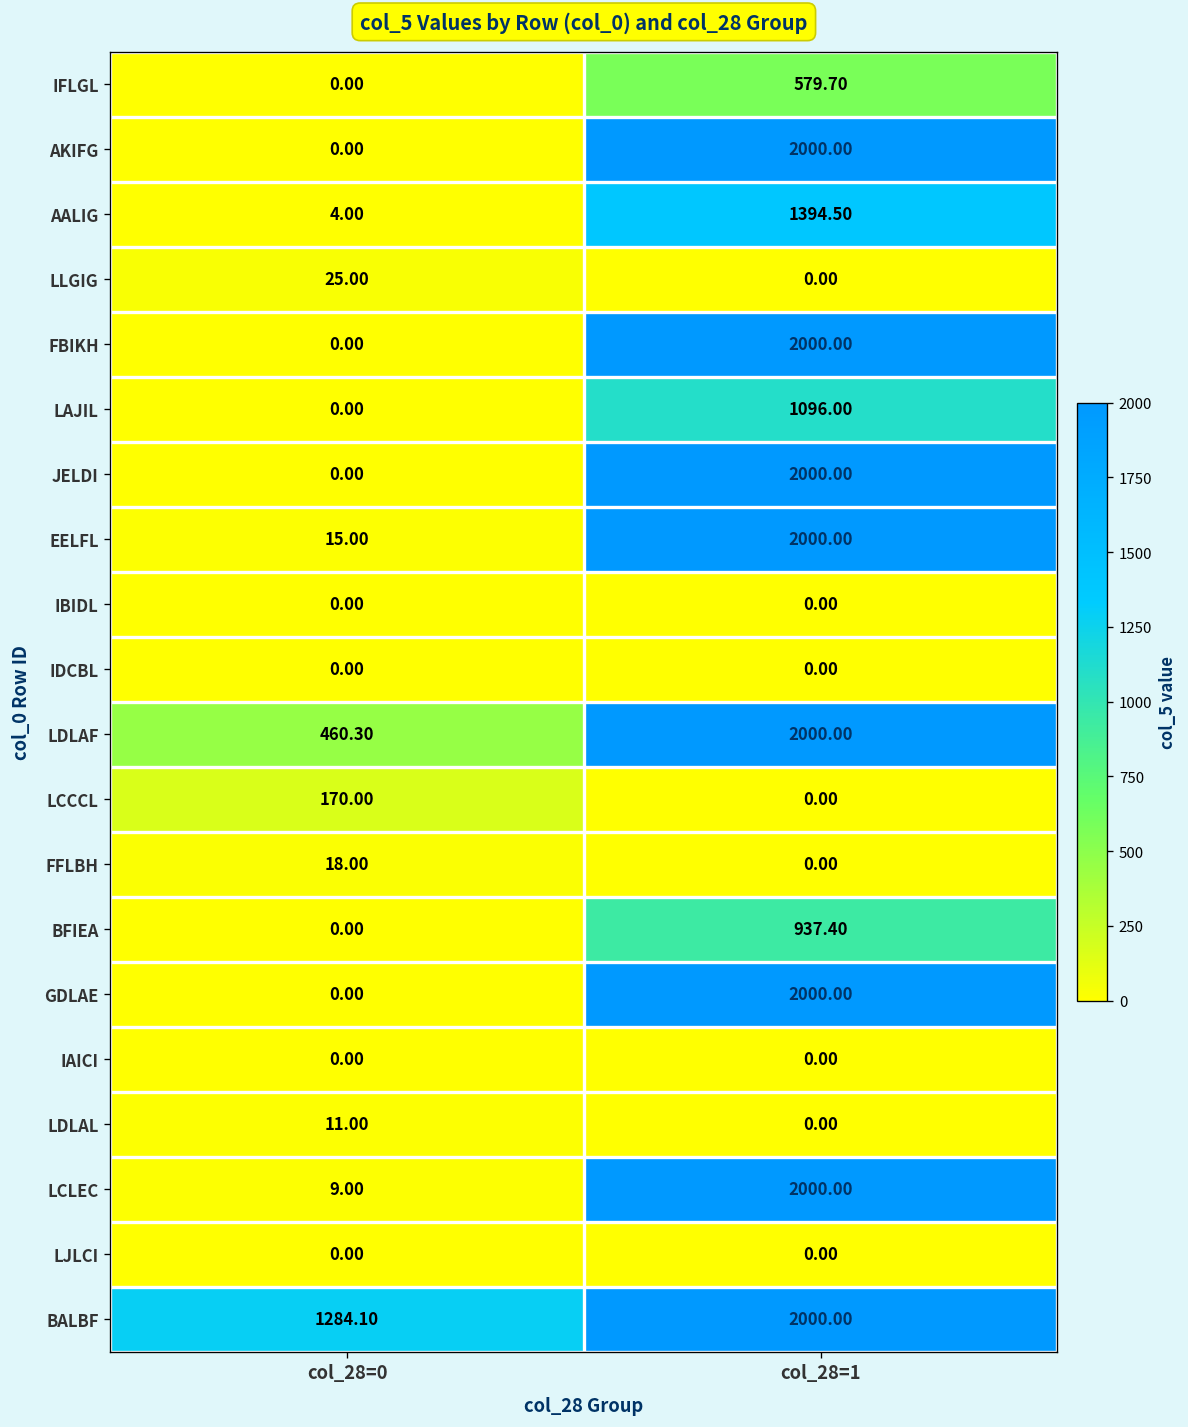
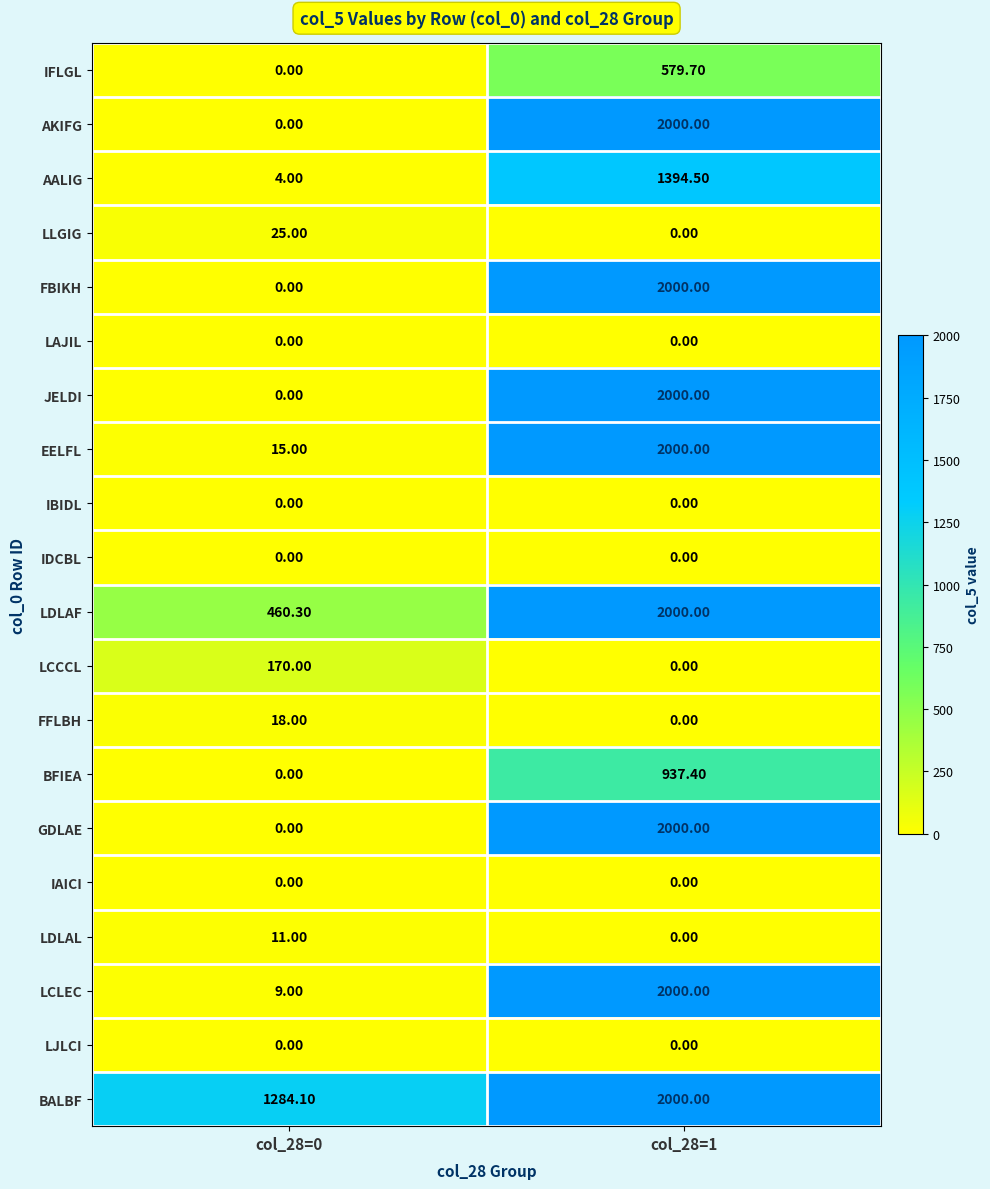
LAJIL, col_28=1: 1096.00 -> 0.00
